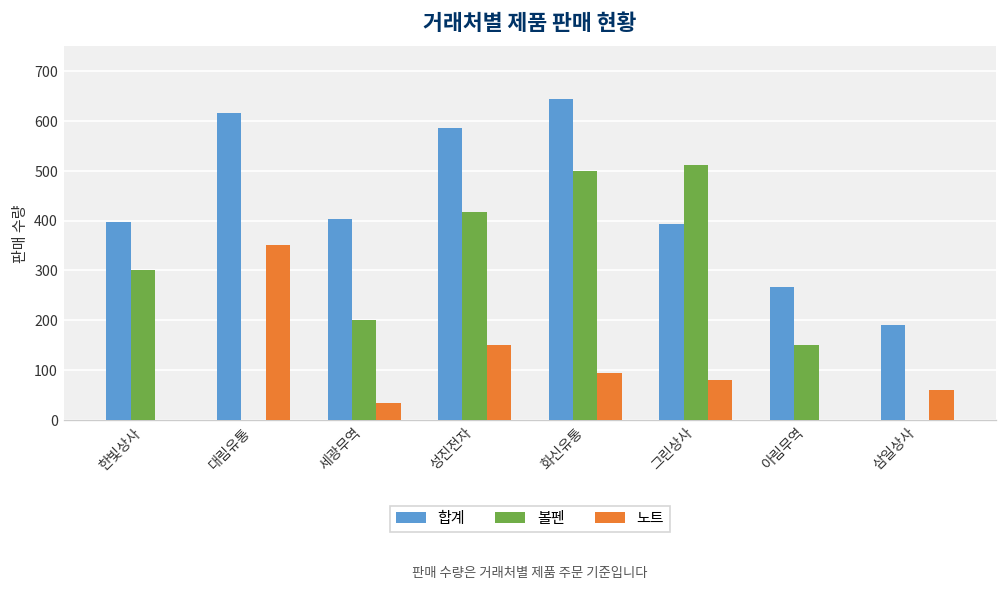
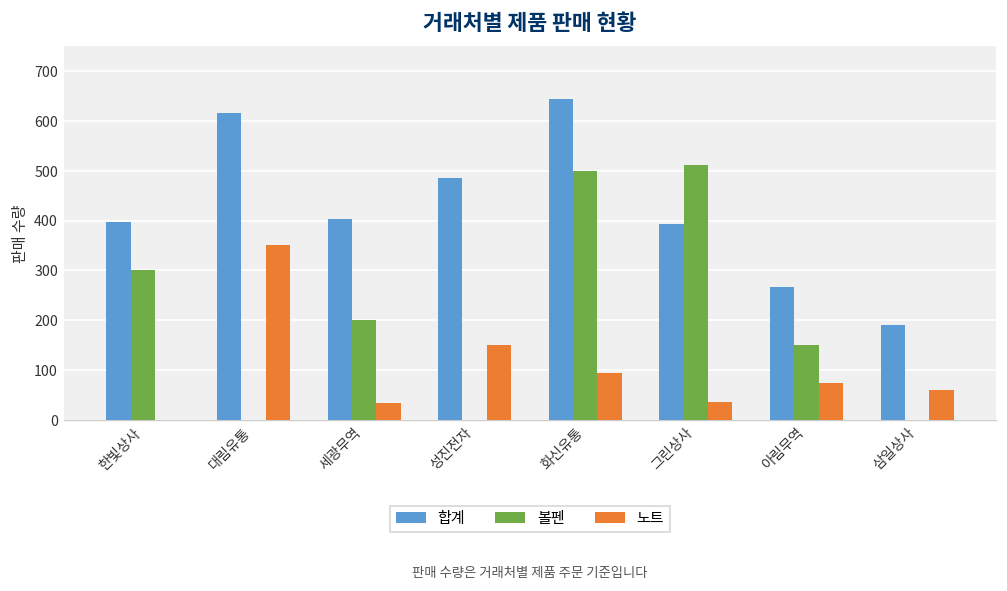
합계, 성진전자: 590 -> 490
볼펜, 성진전자: 420 -> 0
노트, 그린상사: 80 -> 40
노트, 아림무역: 0 -> 70
